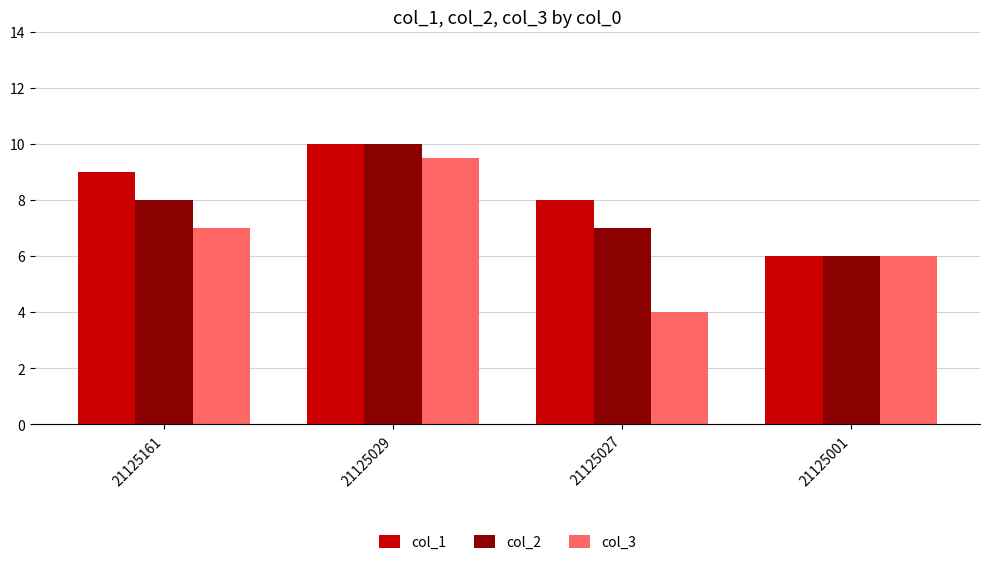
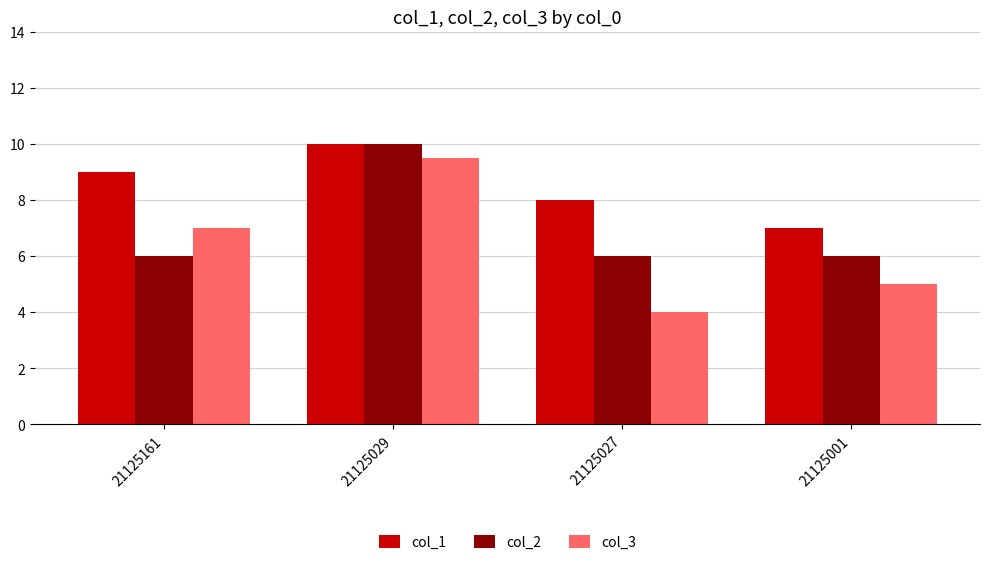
col_2, 21125161: 8 -> 6
col_2, 21125027: 7 -> 6
col_1, 21125001: 6 -> 7
col_3, 21125001: 6 -> 5
